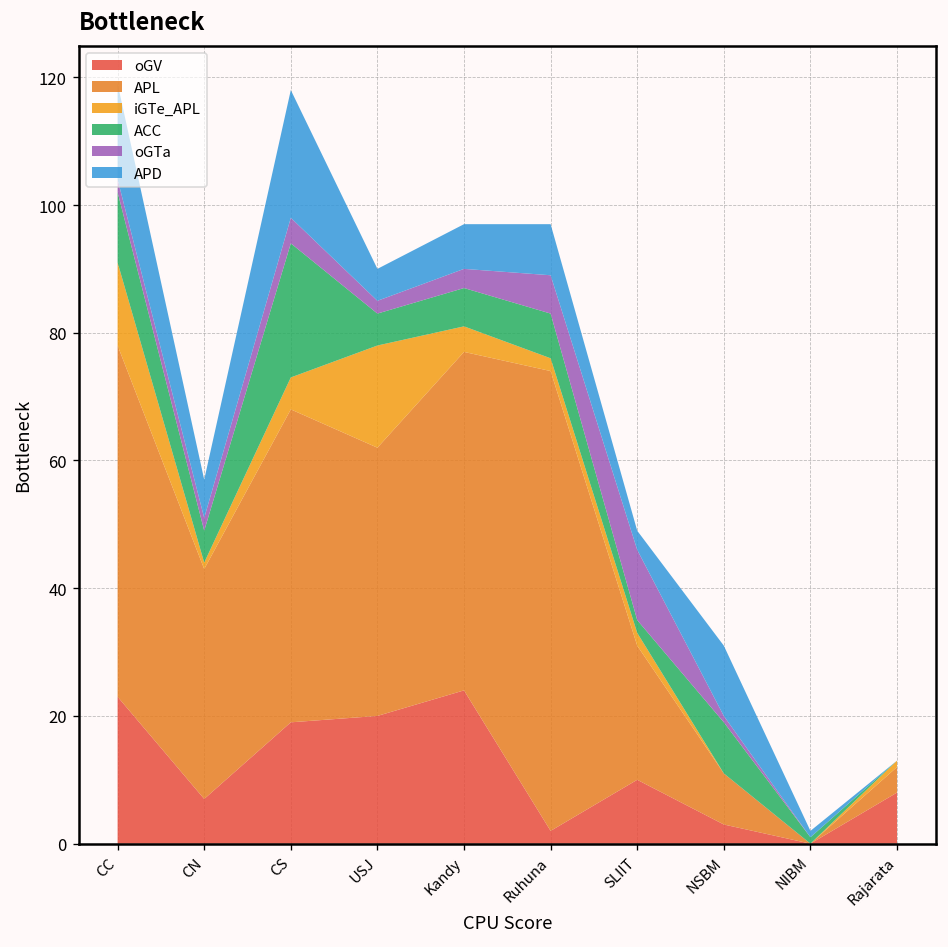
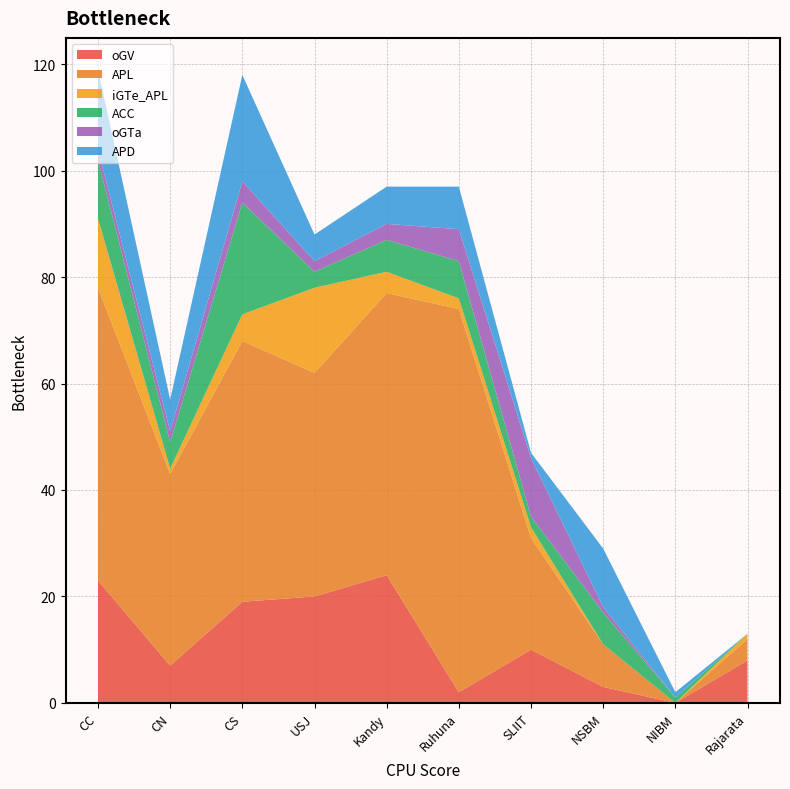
ACC, USJ: 5 -> 3
APD, SLIIT: 3 -> 1
ACC, NSBM: 8 -> 6
